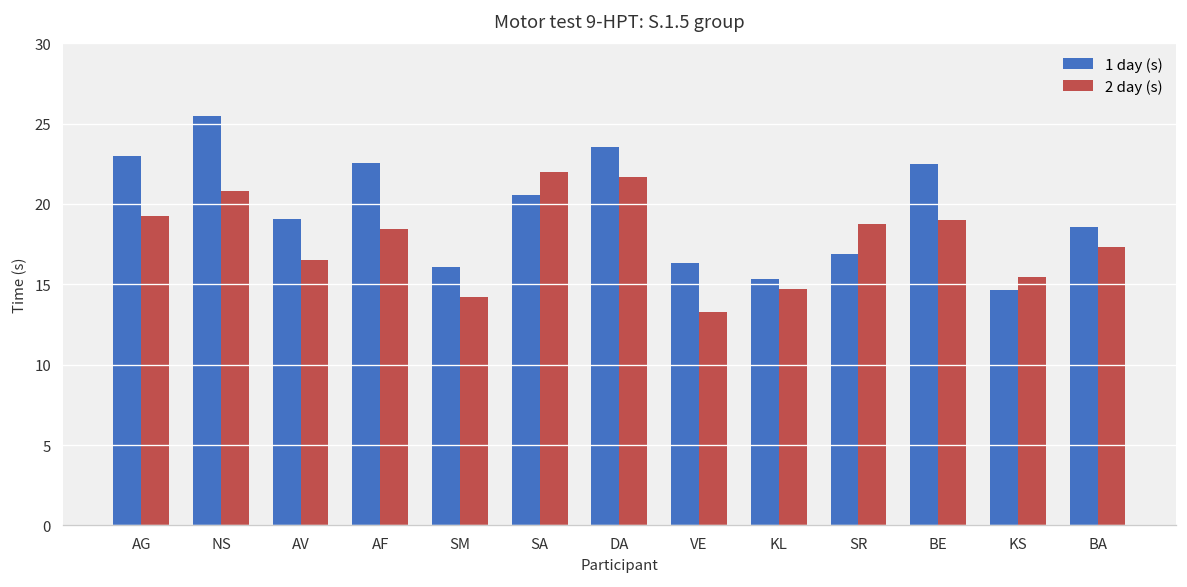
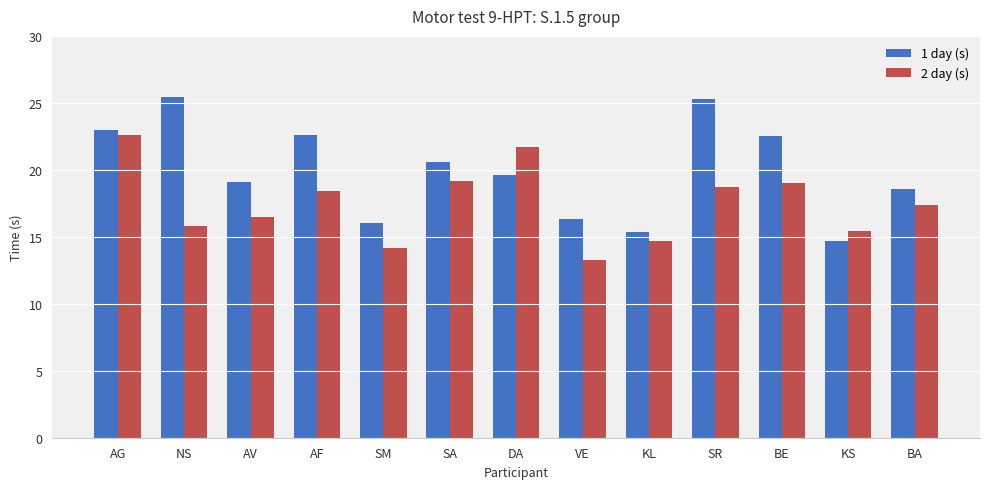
2 day (s), AG: 19.3 -> 22.6
2 day (s), NS: 20.8 -> 15.8
2 day (s), SA: 22.0 -> 19.2
1 day (s), DA: 23.6 -> 19.6
1 day (s), SR: 16.9 -> 25.3
